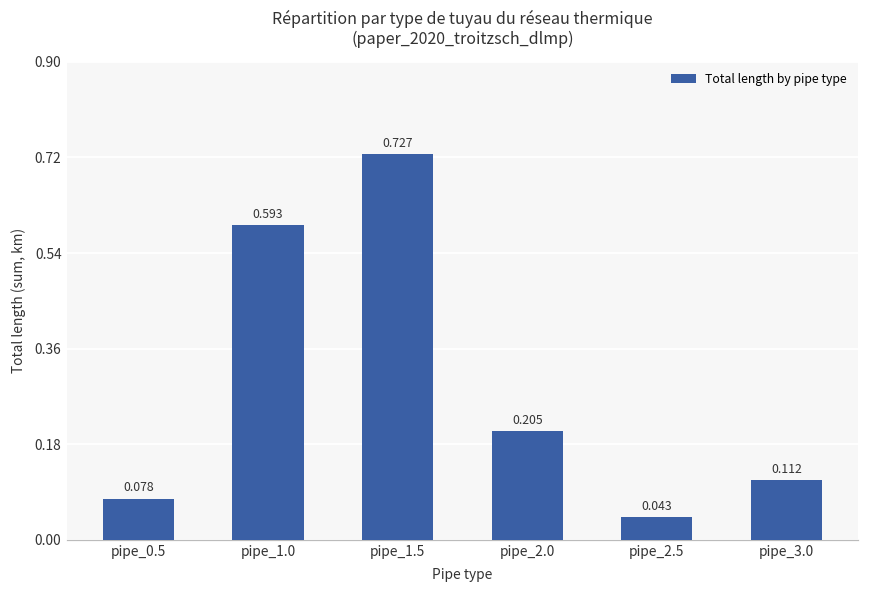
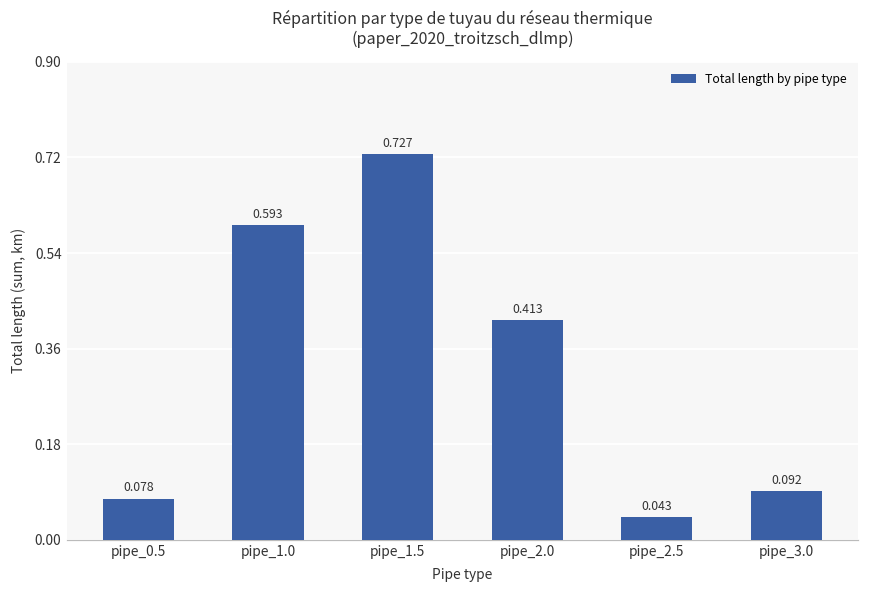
pipe_2.0: 0.205 -> 0.413
pipe_3.0: 0.112 -> 0.092
